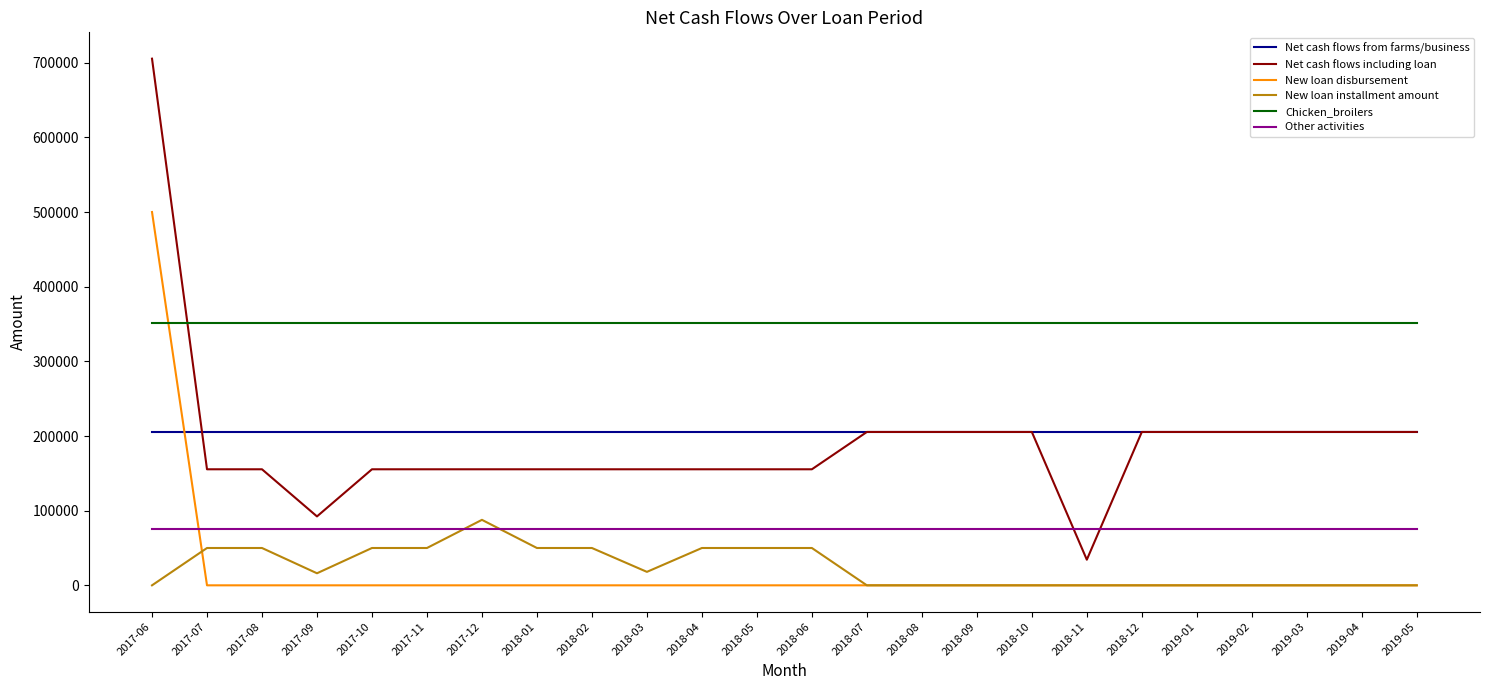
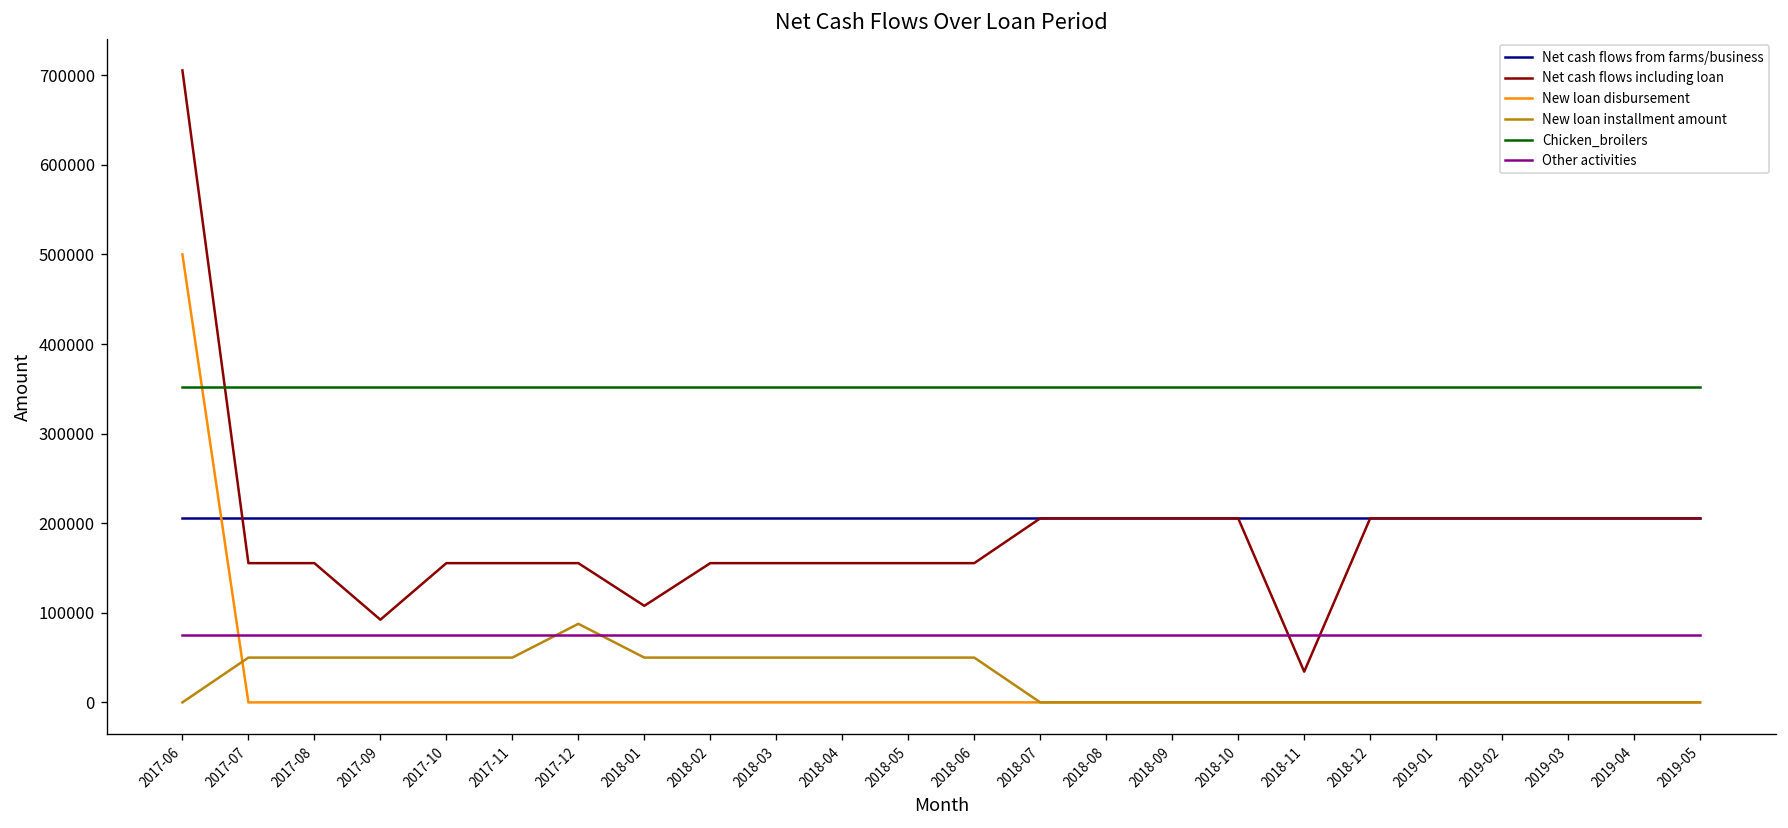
New loan installment amount, 2017-09: 20000 -> 50000
Net cash flows including loan, 2018-01: 160000 -> 110000
New loan installment amount, 2018-03: 20000 -> 50000
